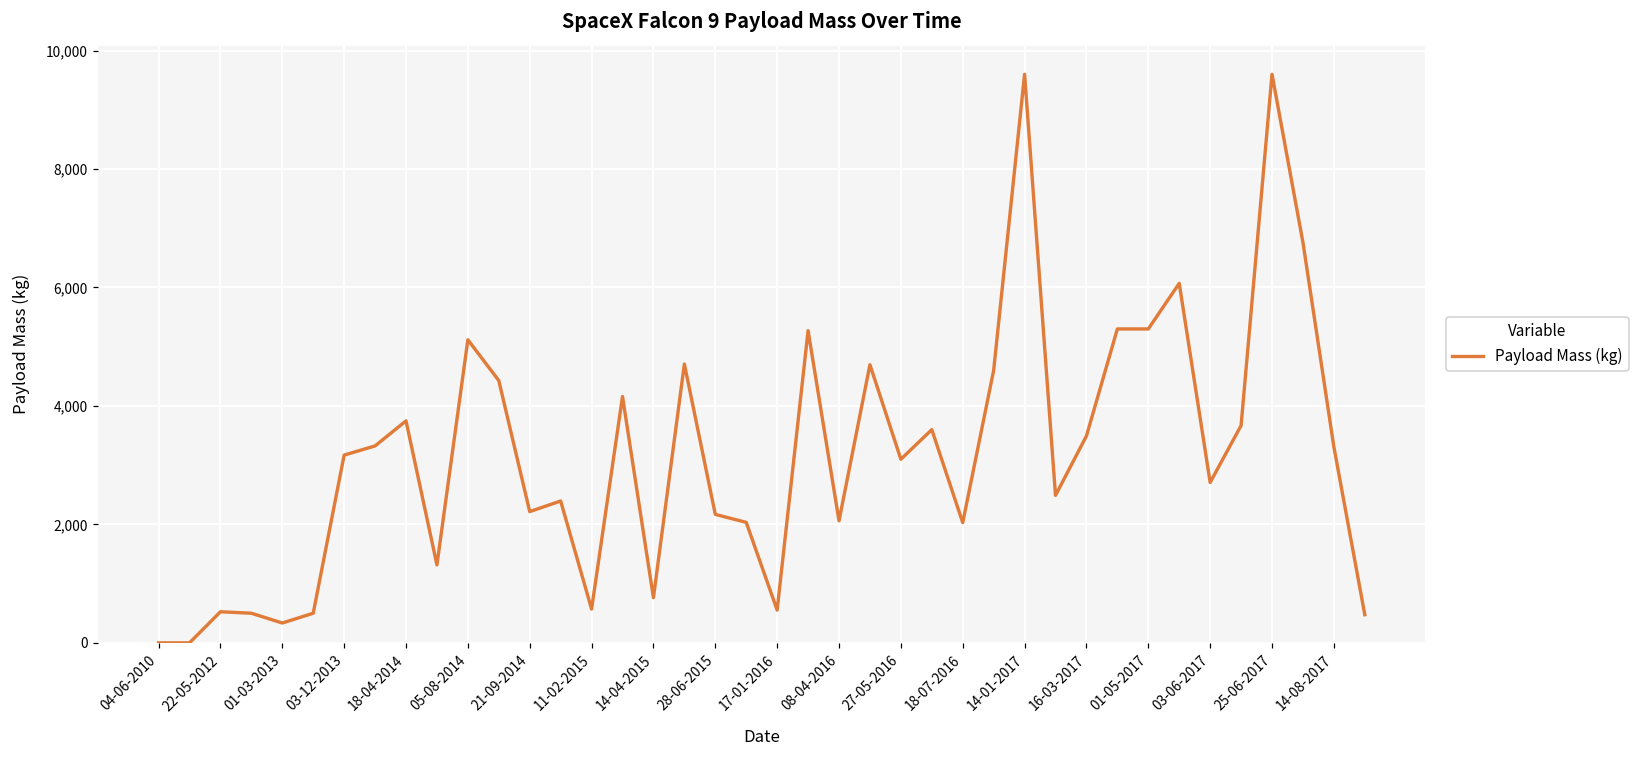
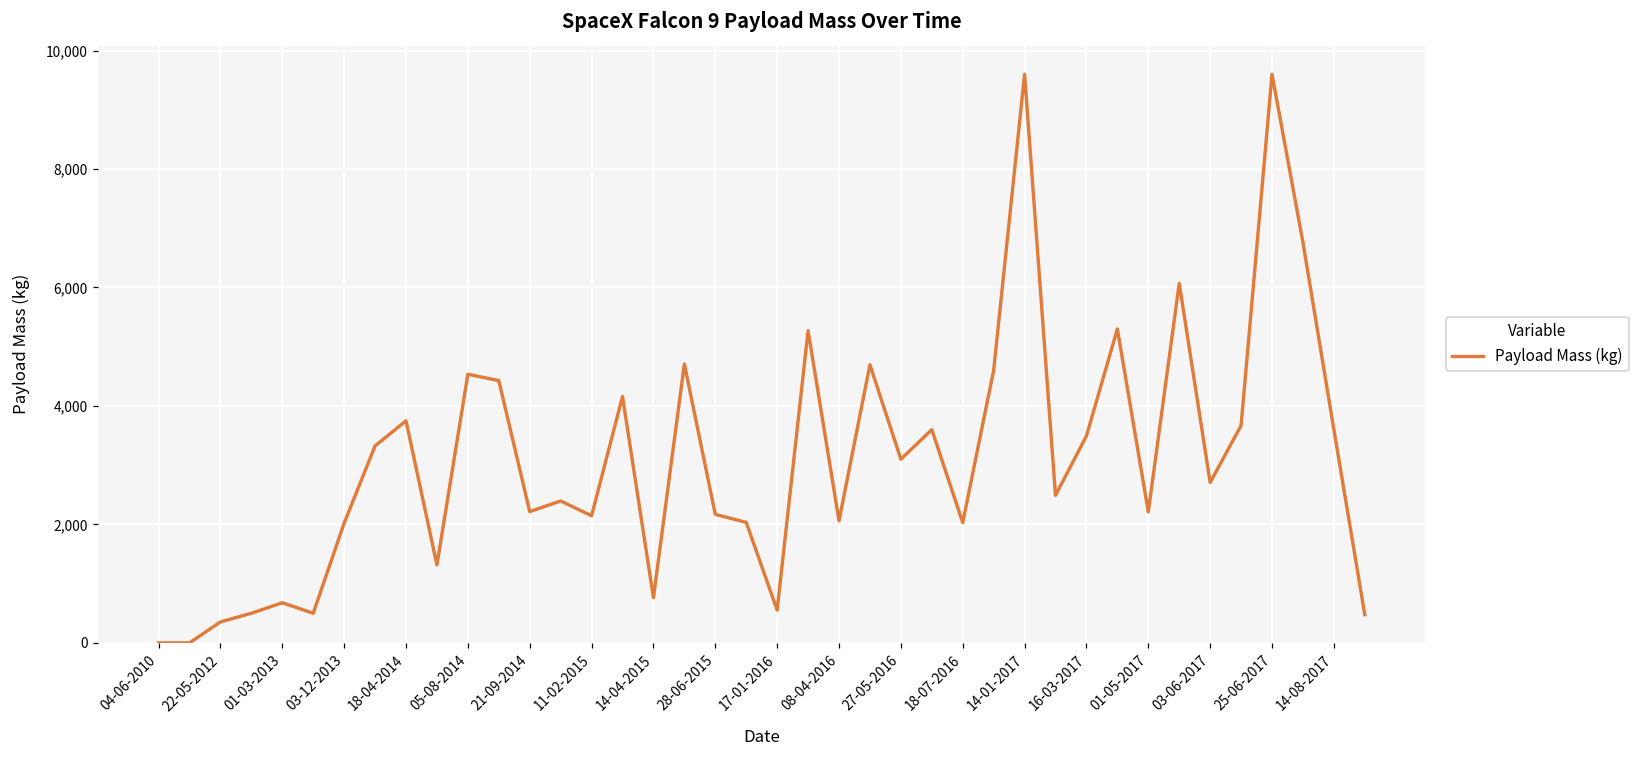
22-05-2012: 500 -> 400
01-03-2013: 300 -> 700
03-12-2013: 3,200 -> 2,000
05-08-2014: 5,100 -> 4,500
11-02-2015: 600 -> 2,100
01-05-2017: 5,300 -> 2,200
14-08-2017: 3,300 -> 3,600
